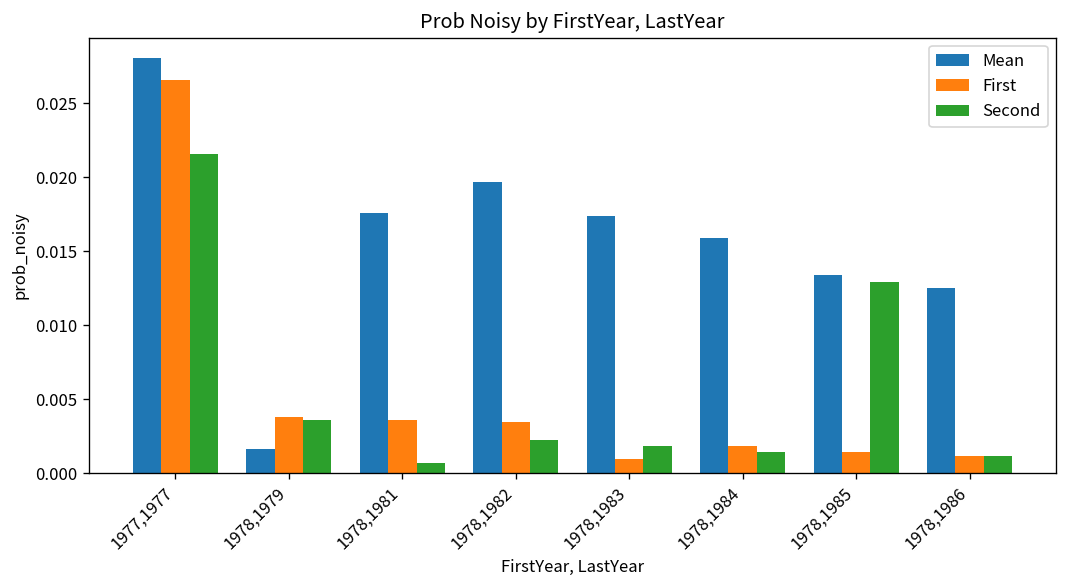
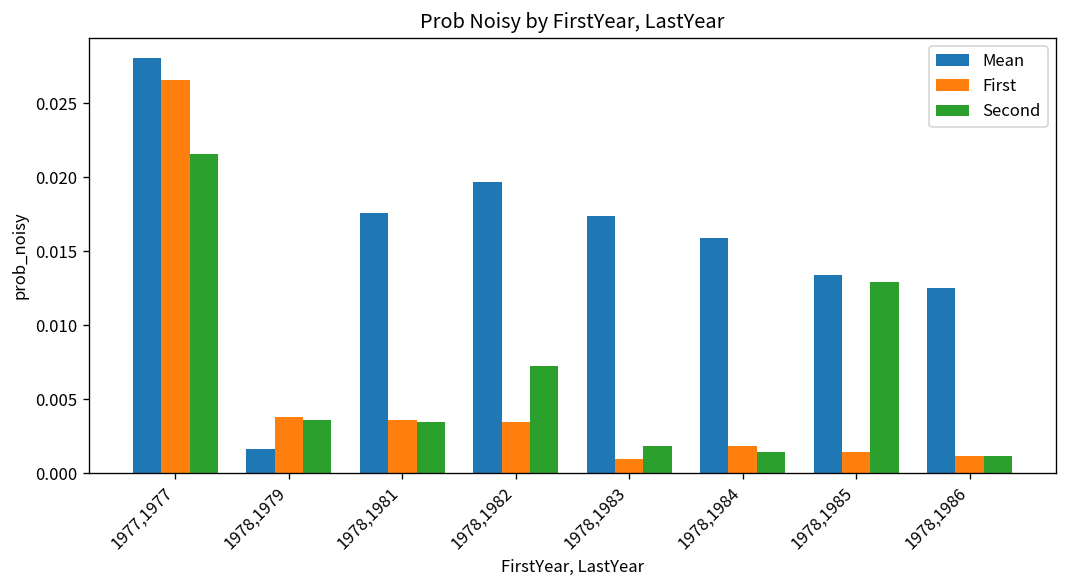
Second, 1978,1981: 0.0007 -> 0.0035
Second, 1978,1982: 0.0023 -> 0.0072
